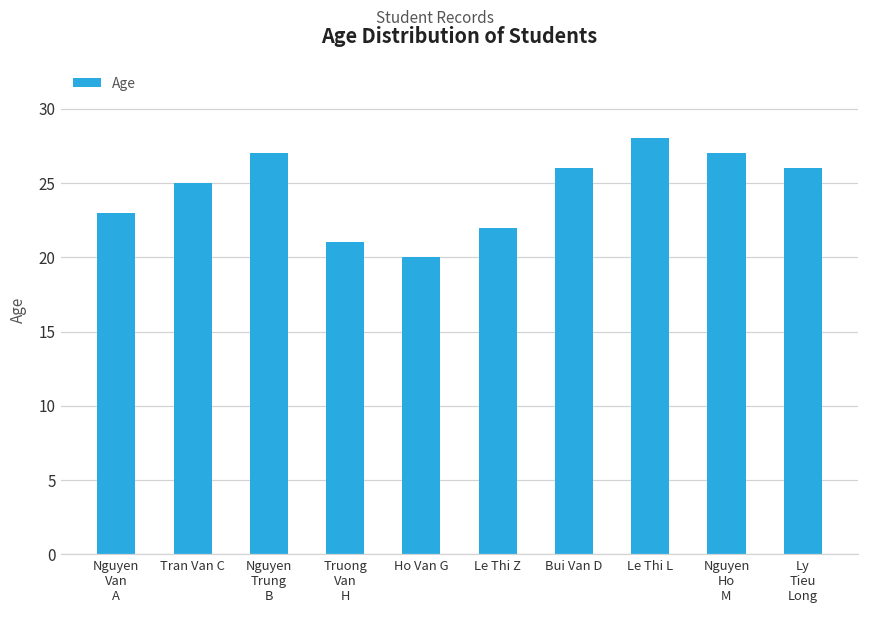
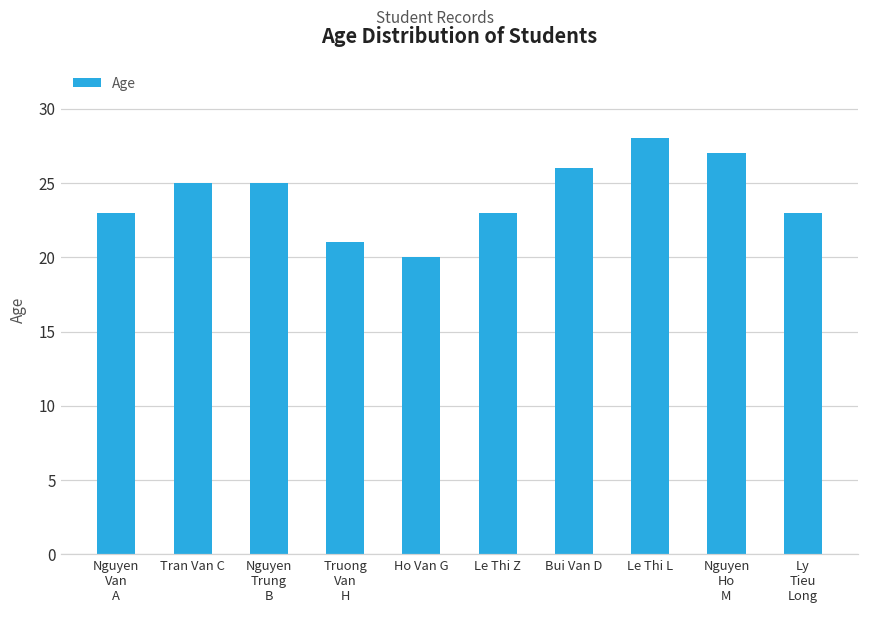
Nguyen Trung B: 27 -> 25
Le Thi Z: 22 -> 23
Ly Tieu Long: 26 -> 23
